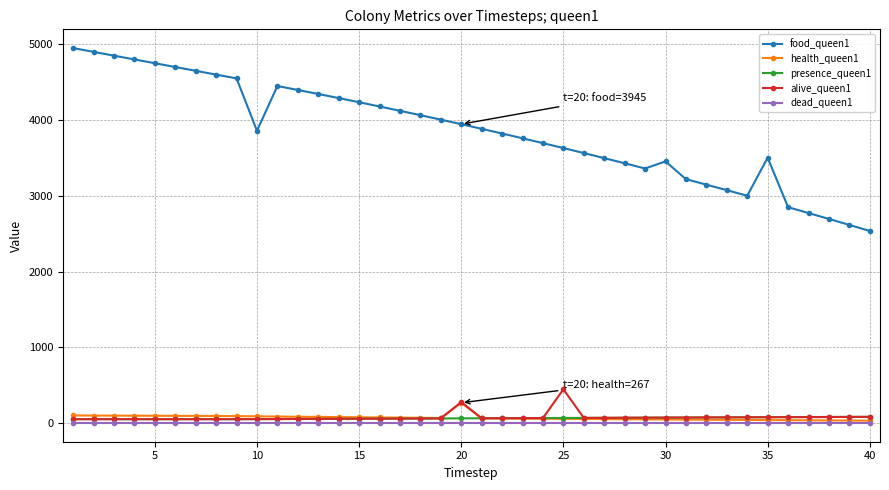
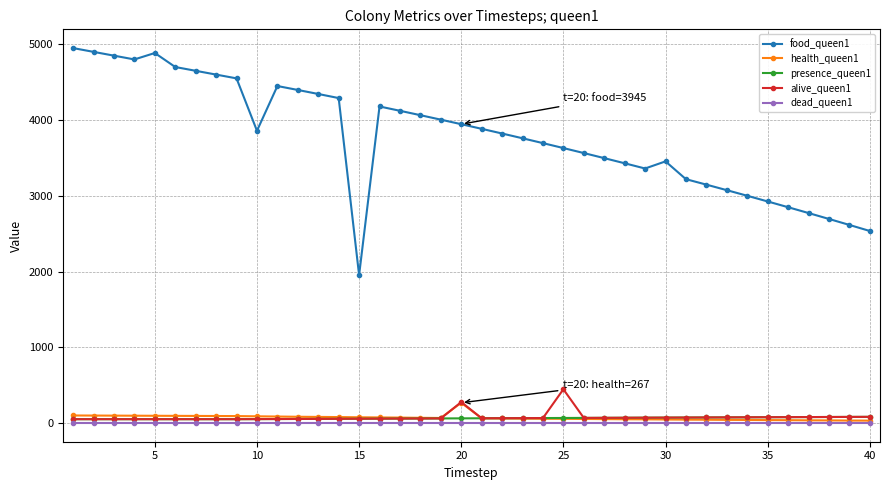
food_queen1, 5: 4800 -> 4900
food_queen1, 15: 4200 -> 2000
food_queen1, 35: 3500 -> 2900
